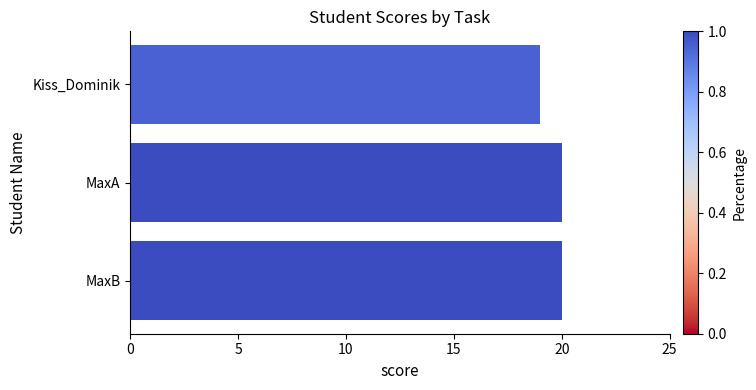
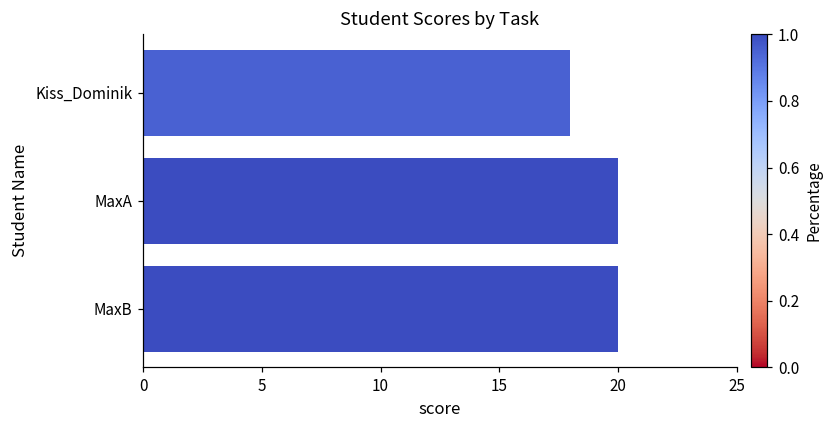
Kiss_Dominik: 19 -> 18
